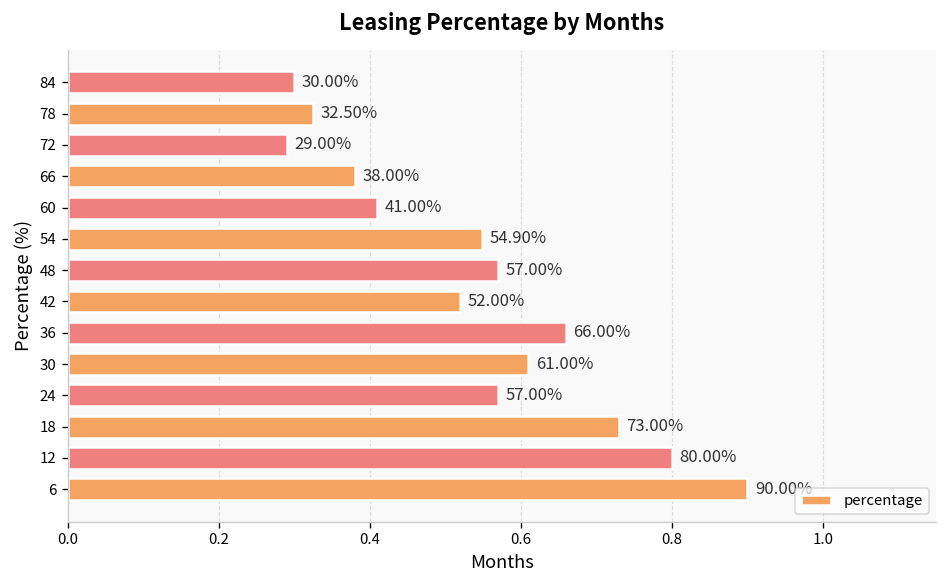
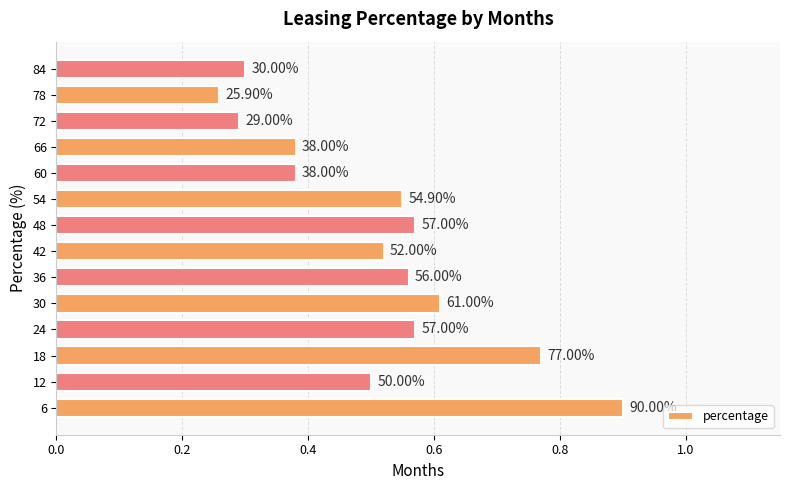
78: 32.50% -> 25.90%
60: 41.00% -> 38.00%
36: 66.00% -> 56.00%
18: 73.00% -> 77.00%
12: 80.00% -> 50.00%
